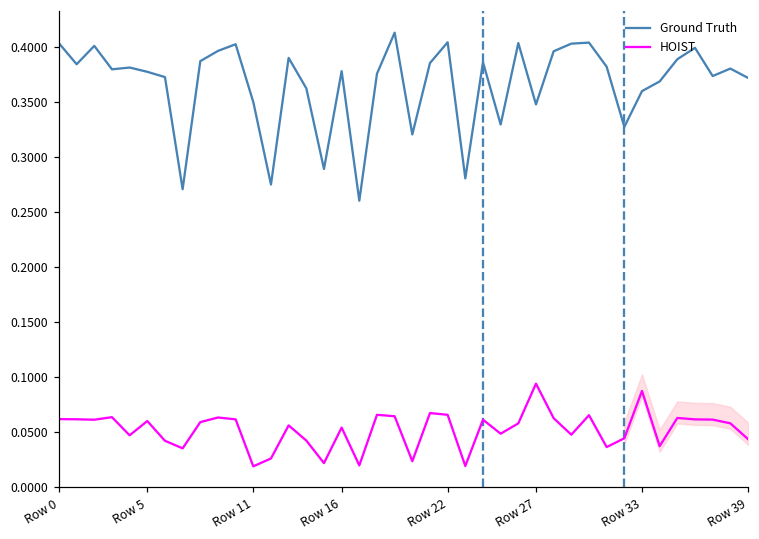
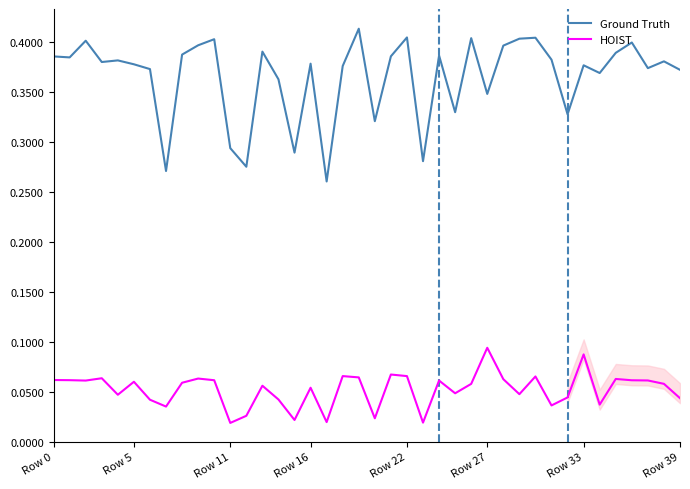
Ground Truth, Row 0: 0.40 -> 0.39
Ground Truth, Row 11: 0.35 -> 0.29
Ground Truth, Row 33: 0.36 -> 0.38
